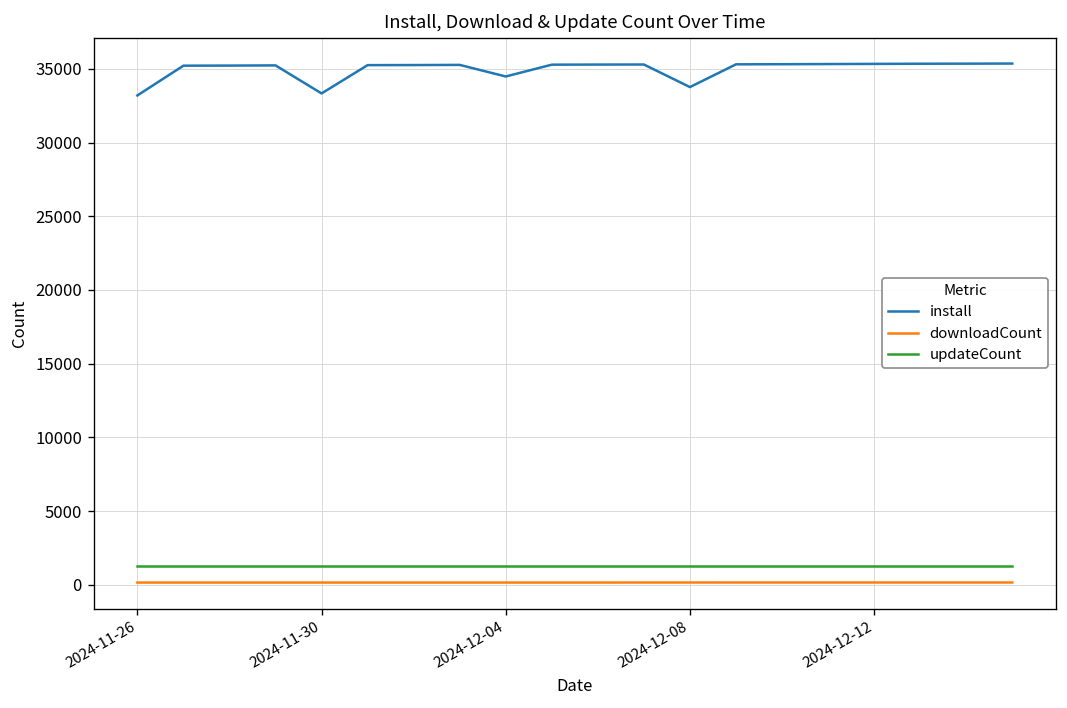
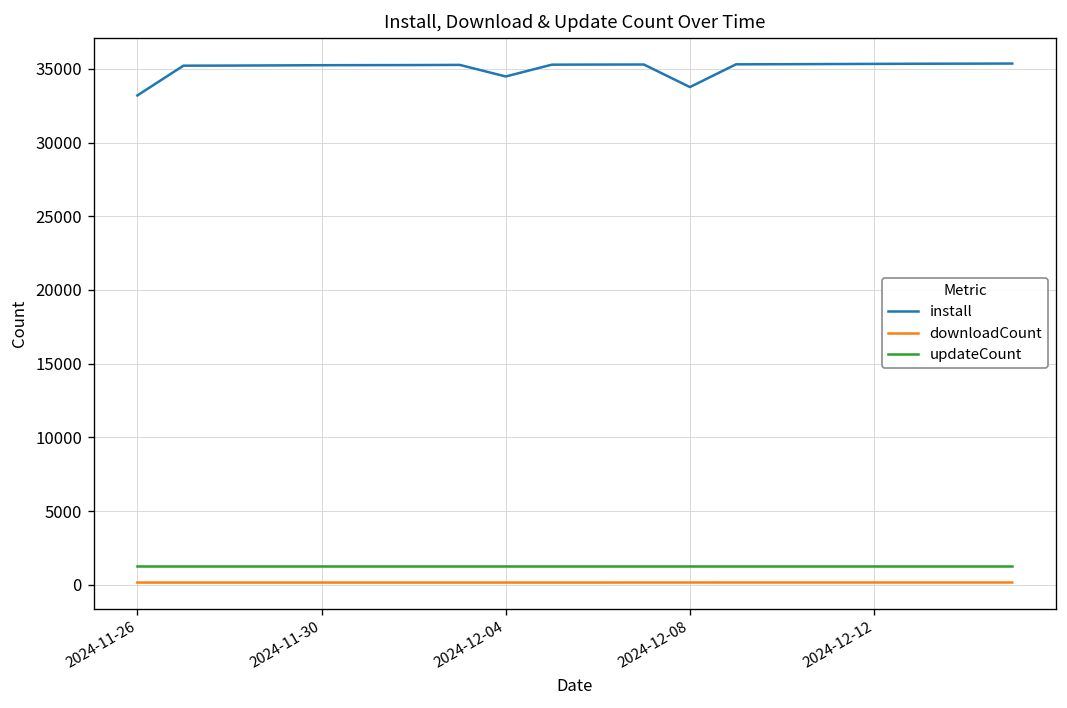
install, 2024-11-30: 33300 -> 35200
